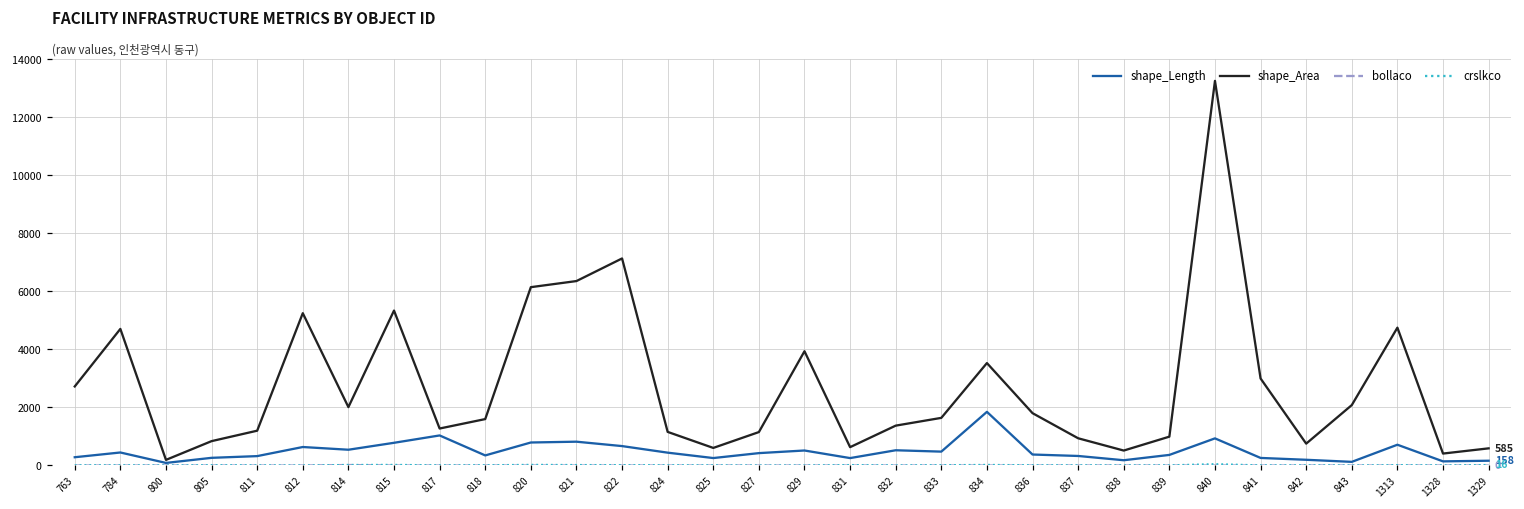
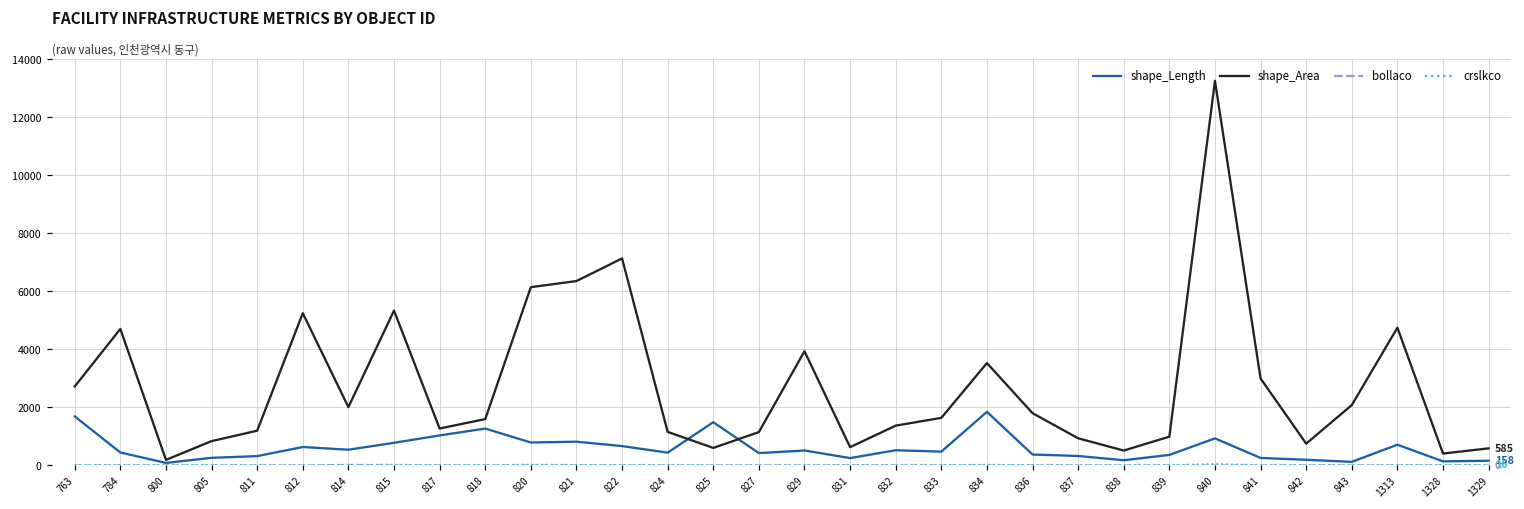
shape_Length, 763: 300 -> 1700
shape_Length, 818: 300 -> 1300
shape_Length, 825: 300 -> 1500
